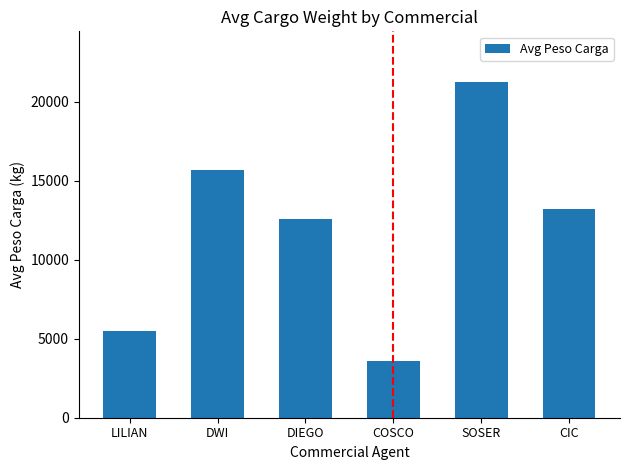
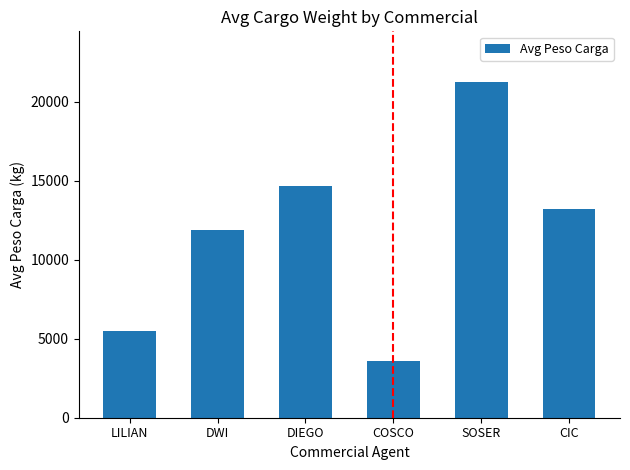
DWI: 15700 -> 11900
DIEGO: 12600 -> 14700
